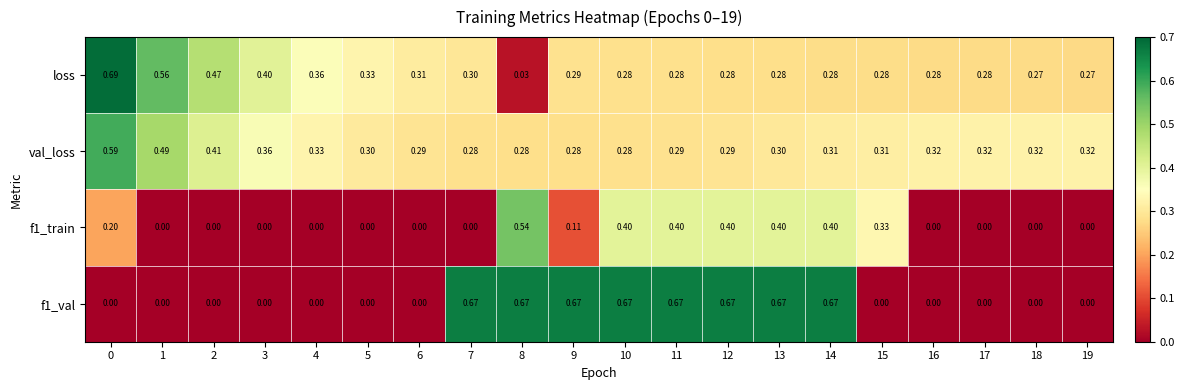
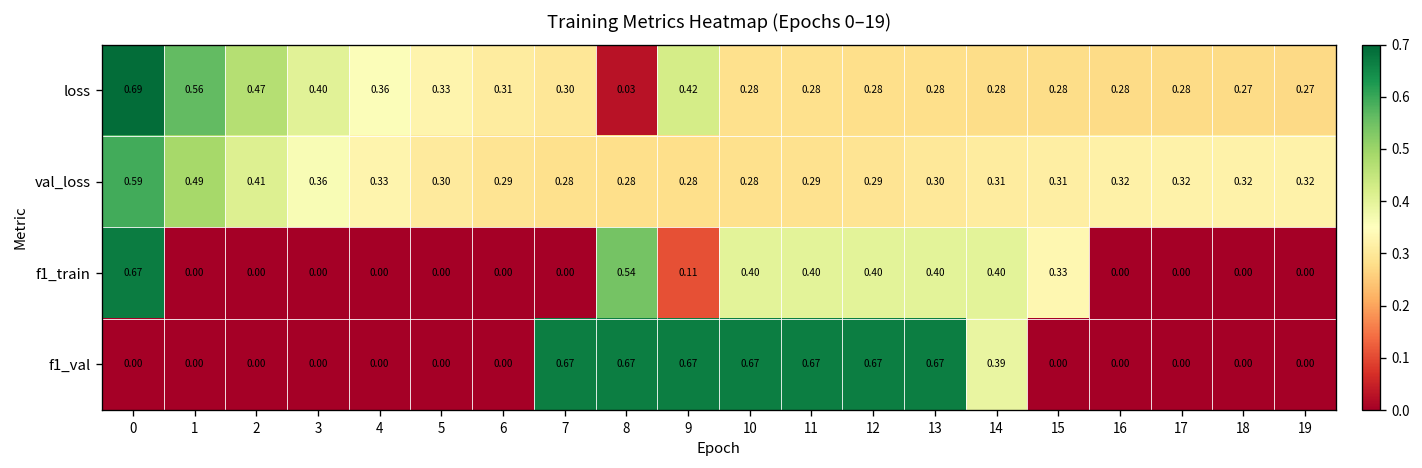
loss, 9: 0.29 -> 0.42
f1_train, 0: 0.20 -> 0.67
f1_val, 14: 0.67 -> 0.39
